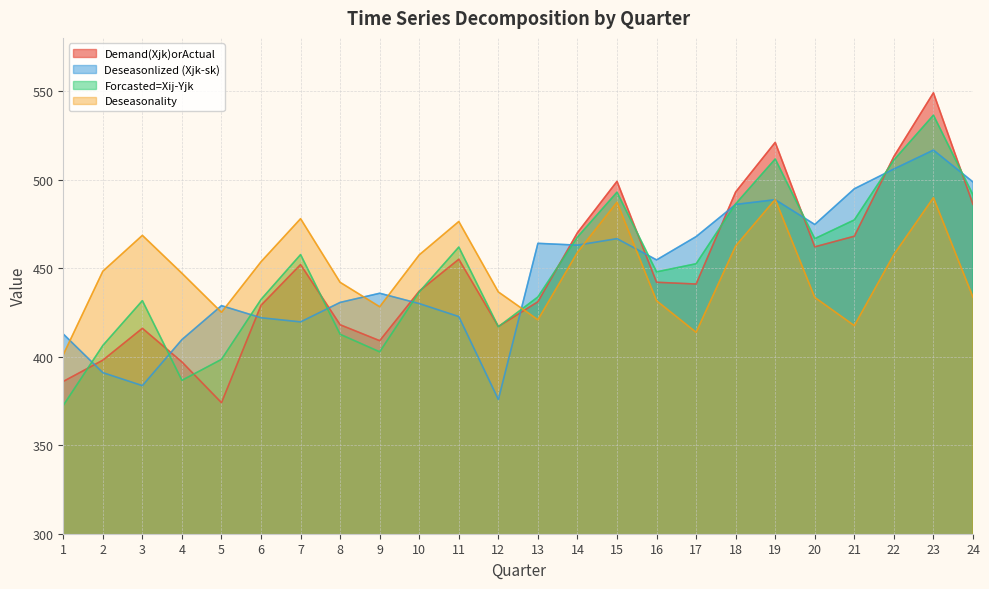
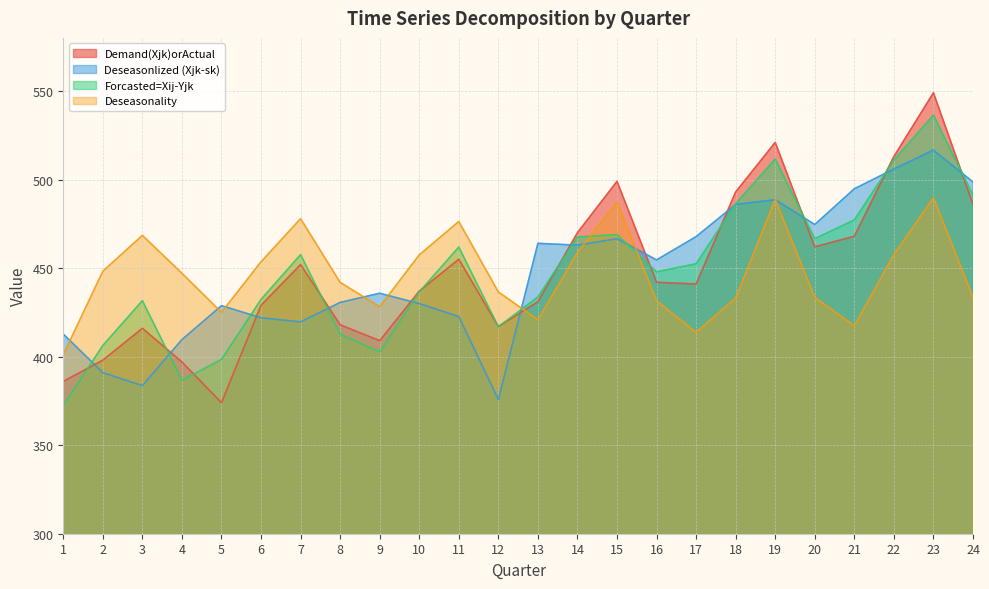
Forcasted=Xij-Yjk, 15: 493 -> 469
Deseasonality, 18: 463 -> 433
